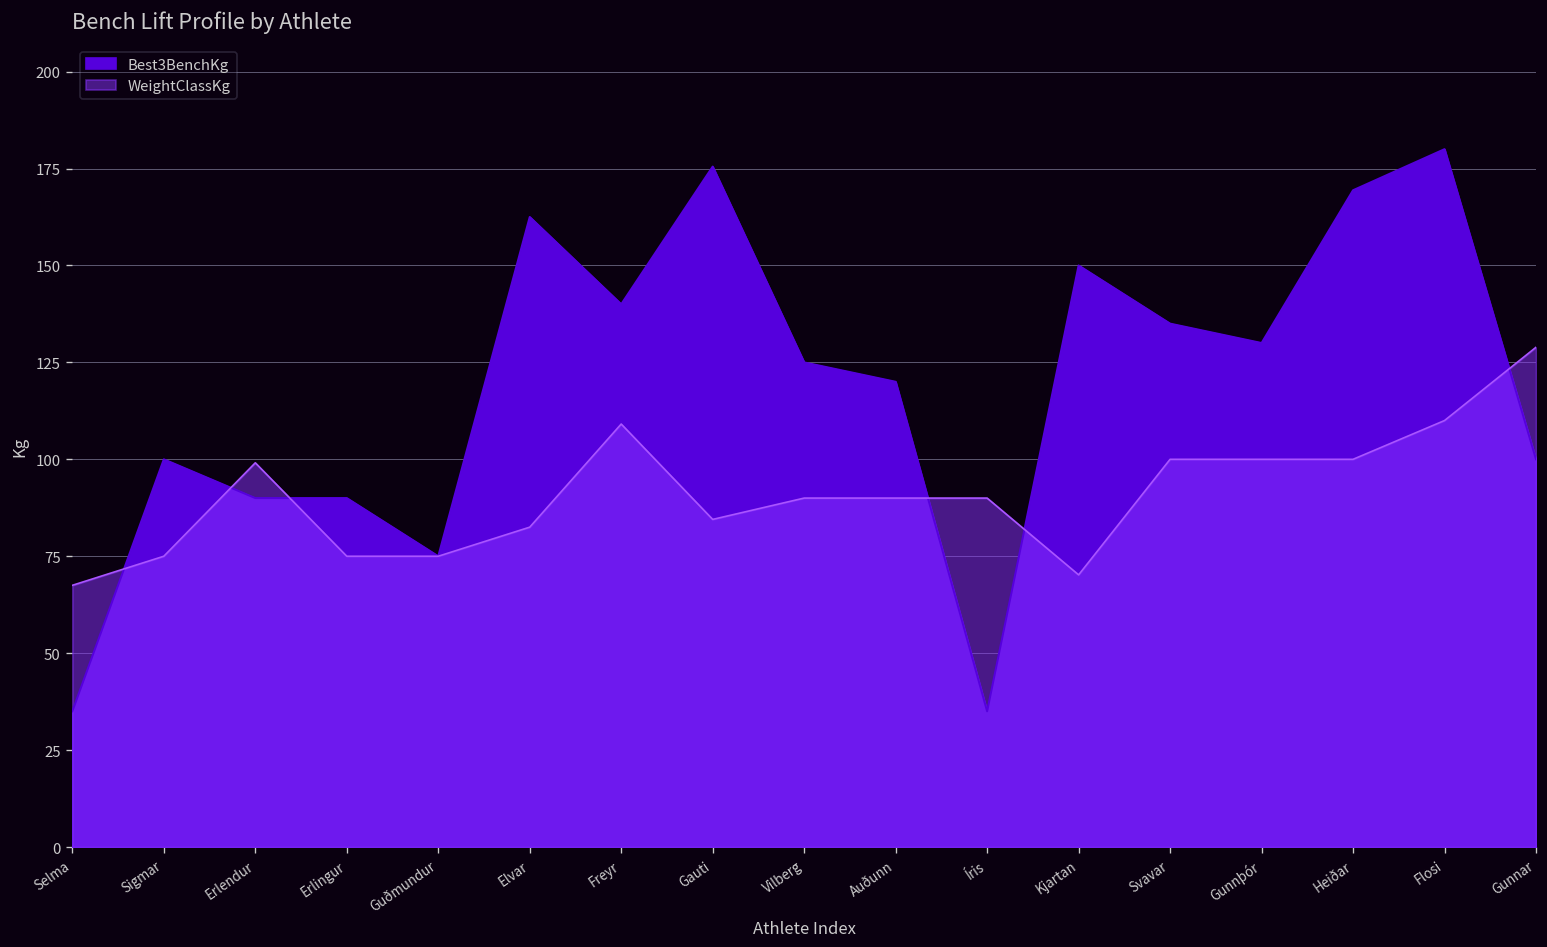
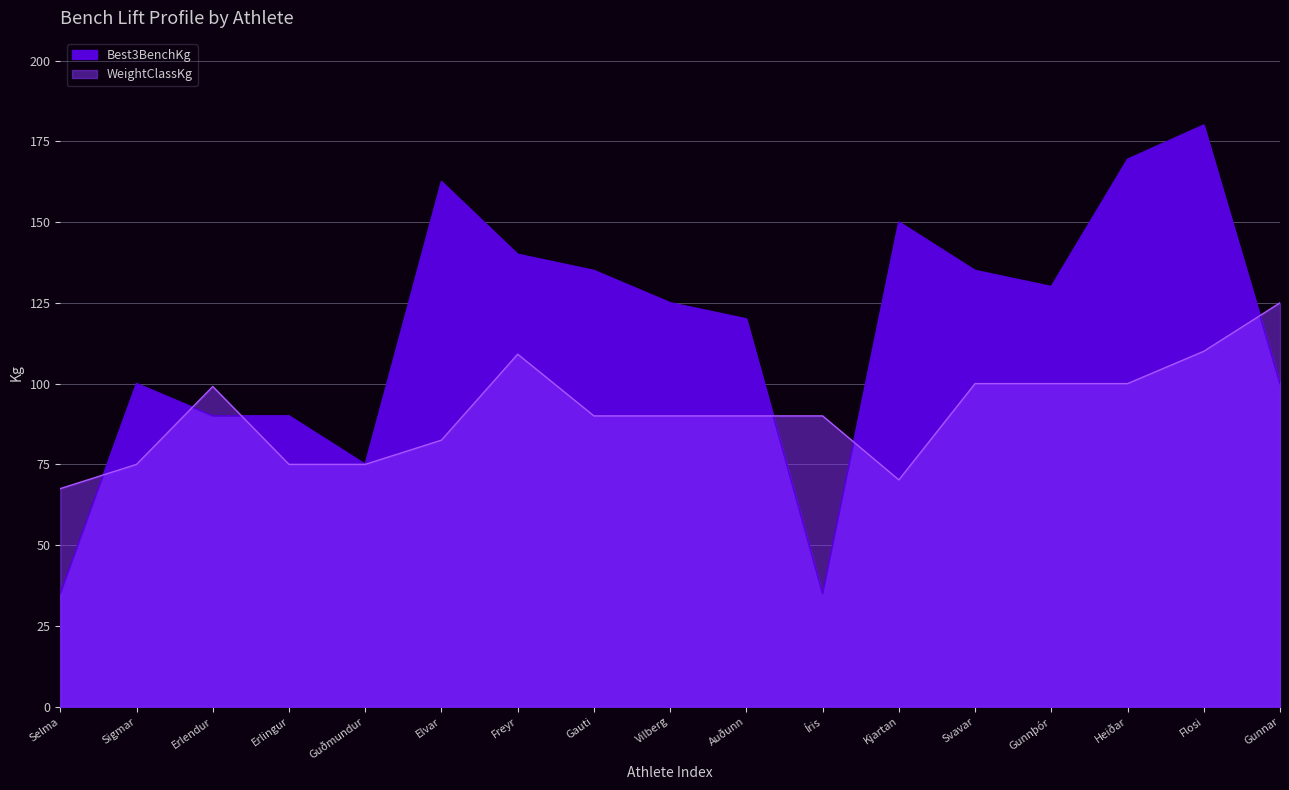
Best3BenchKg, Gauti: 176 -> 135
WeightClassKg, Gauti: 85 -> 90
WeightClassKg, Gunnar: 129 -> 125
